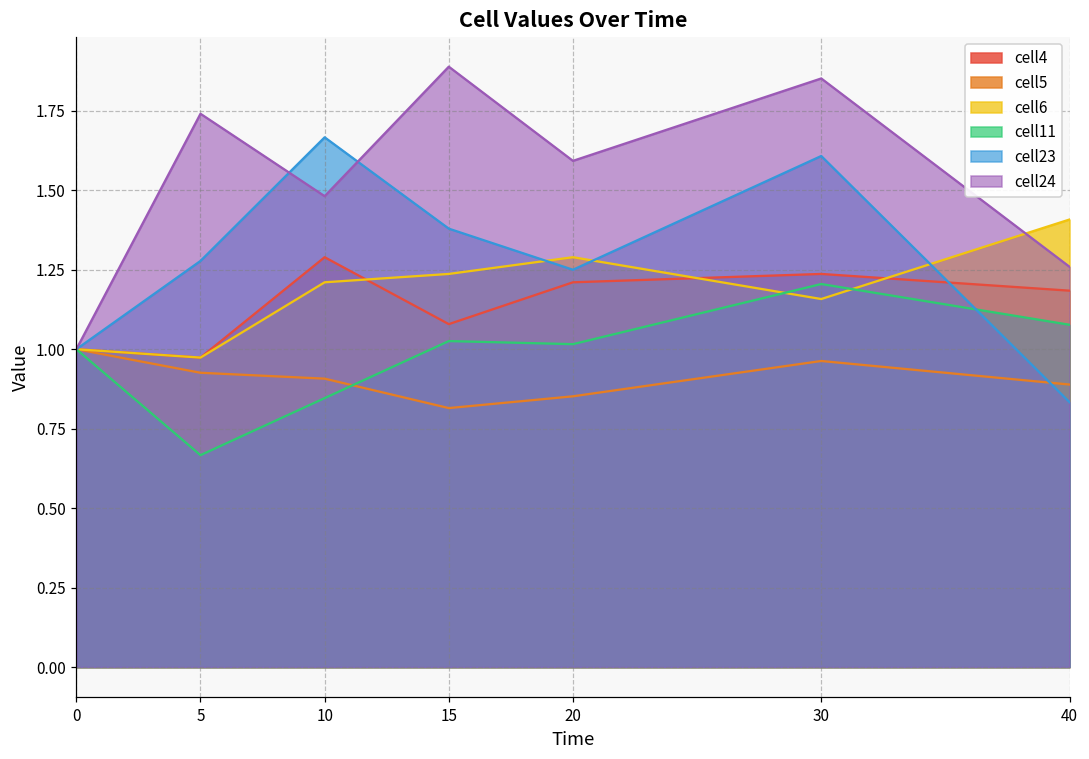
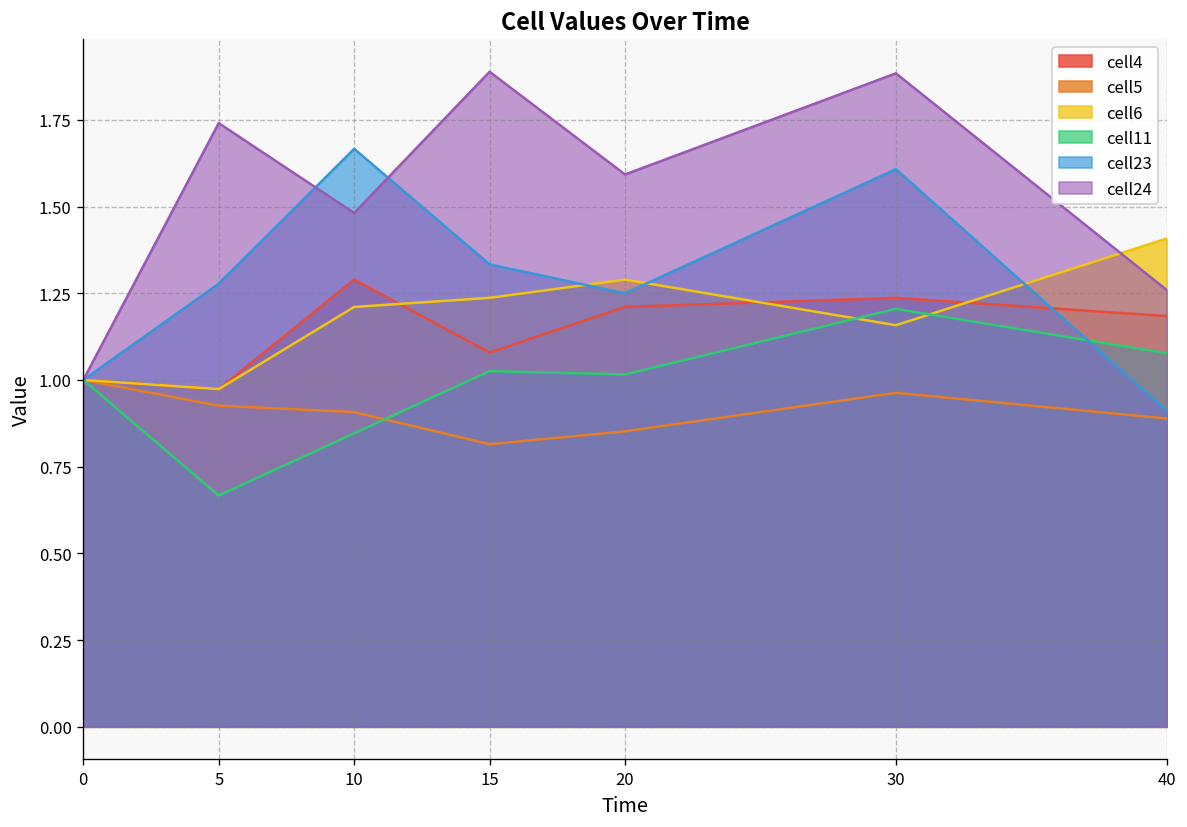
cell23, 15: 1.38 -> 1.33
cell24, 30: 1.85 -> 1.88
cell23, 40: 0.83 -> 0.91
